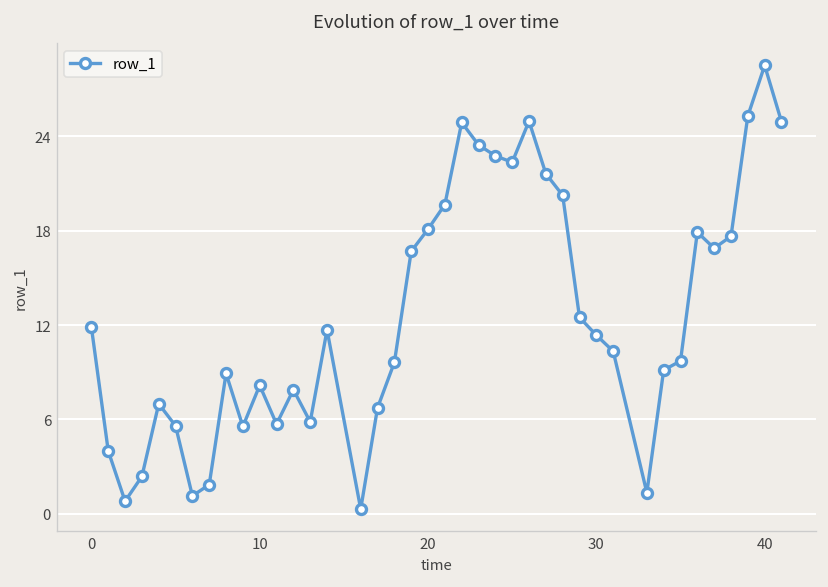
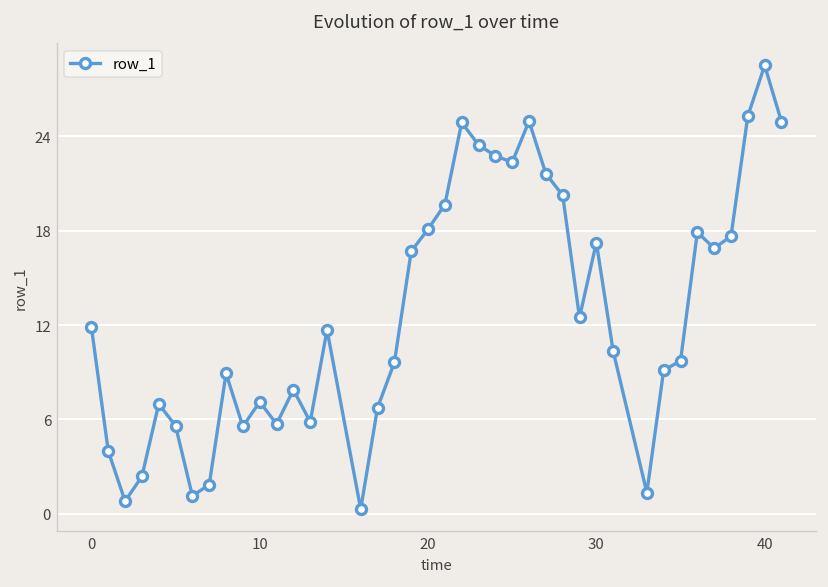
10: 8.2 -> 7.1
30: 11.4 -> 17.3
